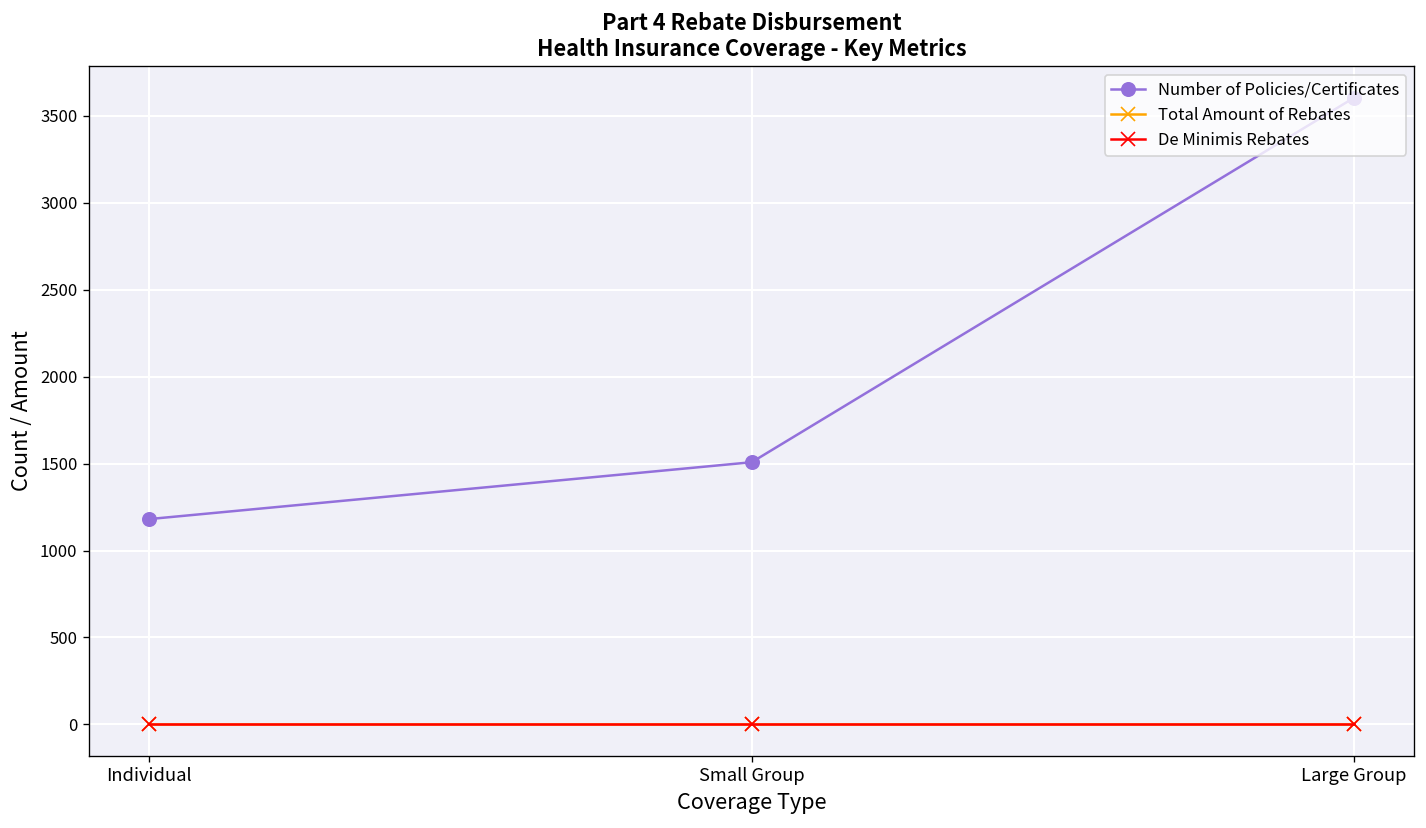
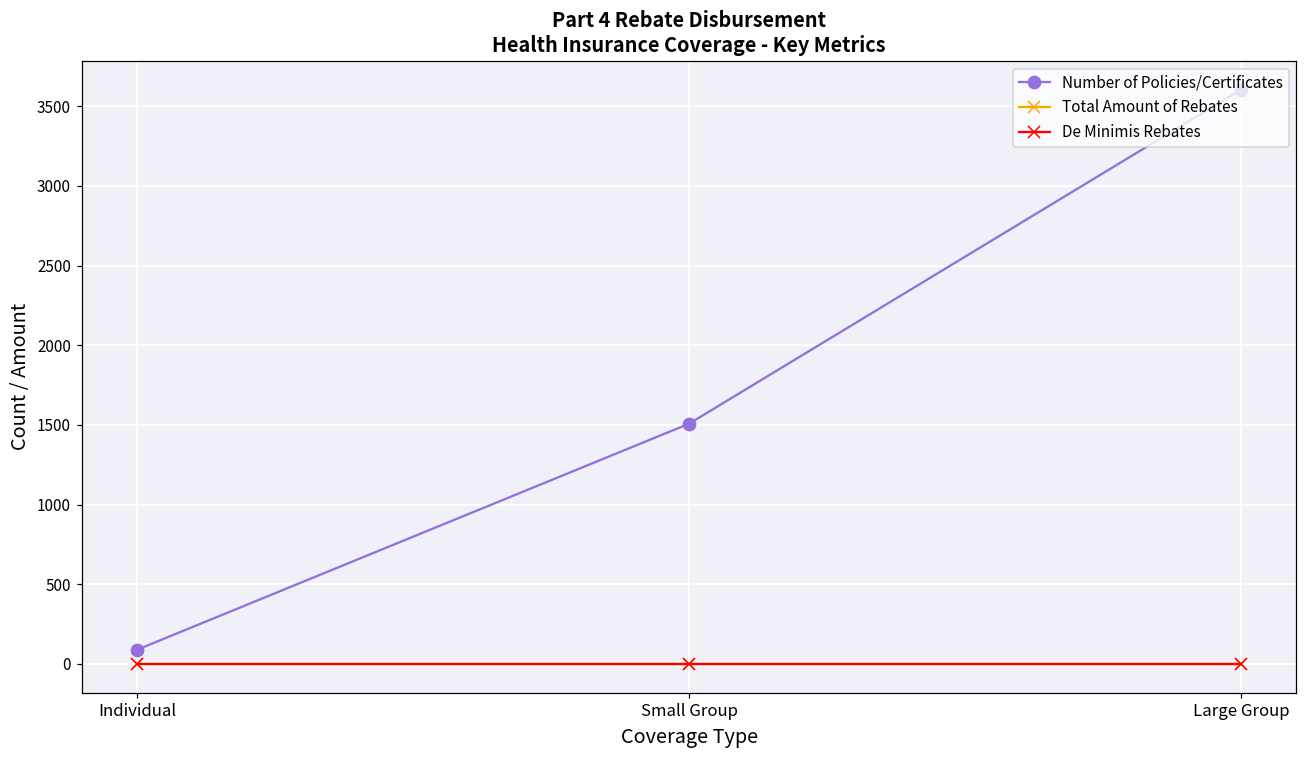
Number of Policies/Certificates, Individual: 1180 -> 90
